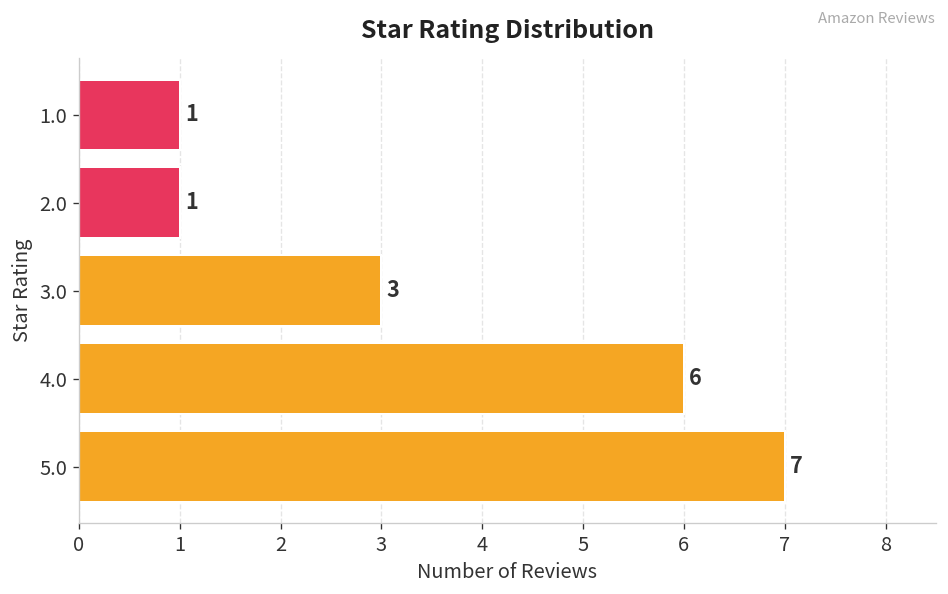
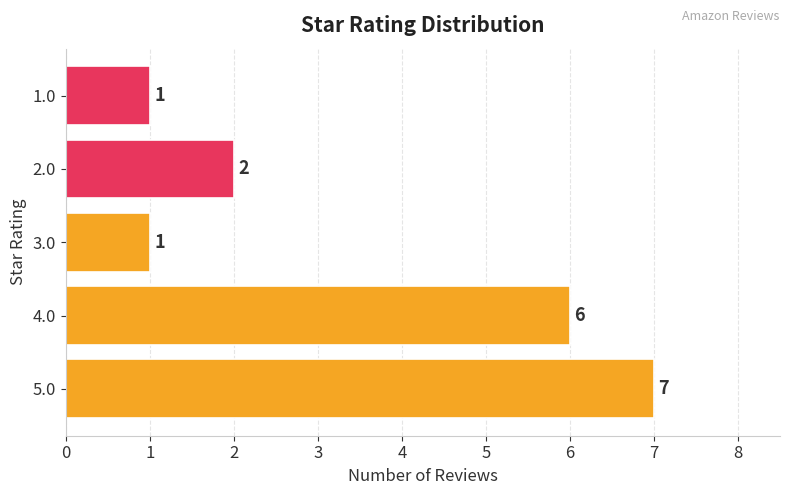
2.0: 1 -> 2
3.0: 3 -> 1
